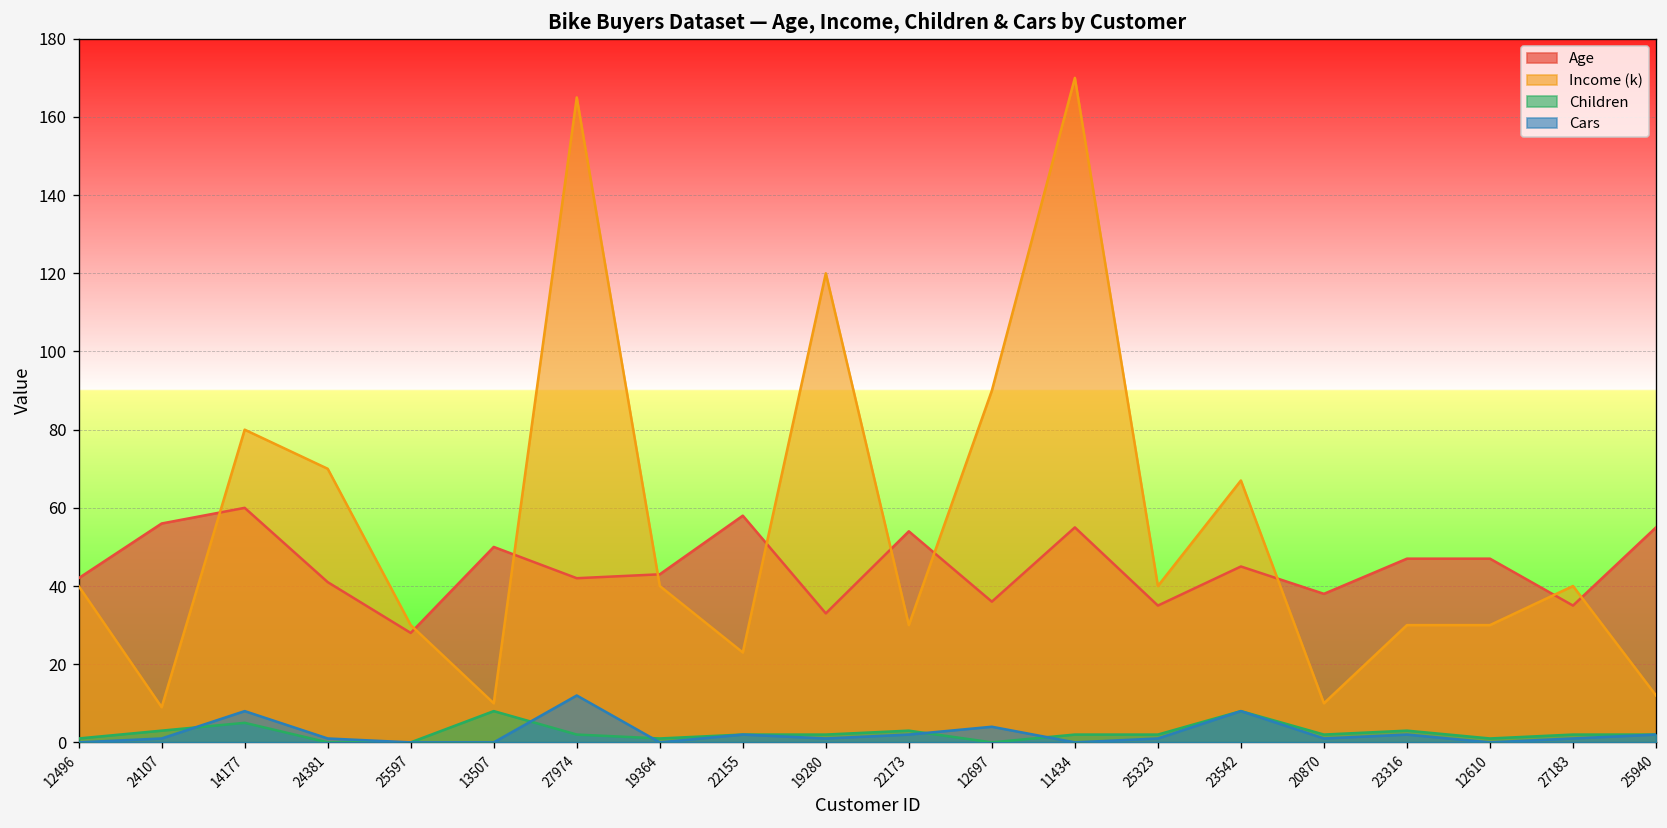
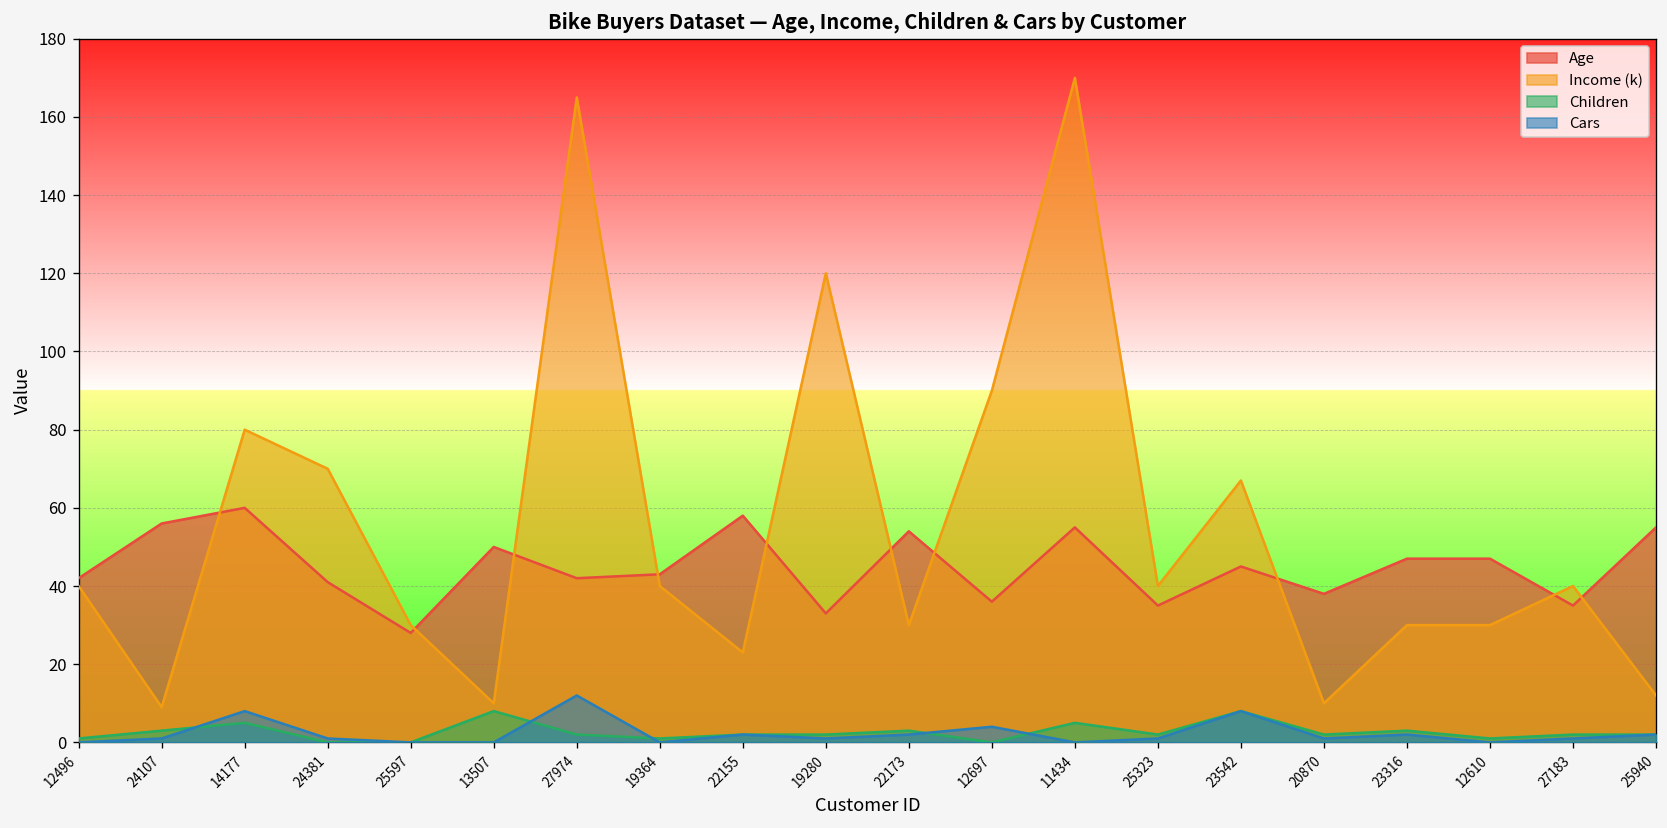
Children, 11434: 2 -> 5
